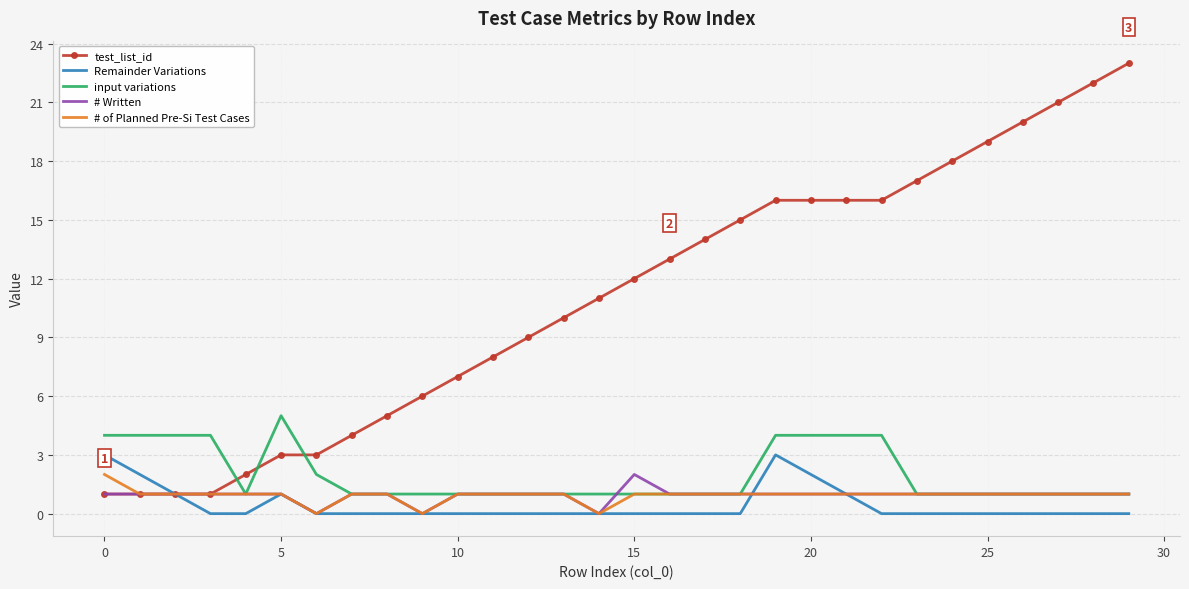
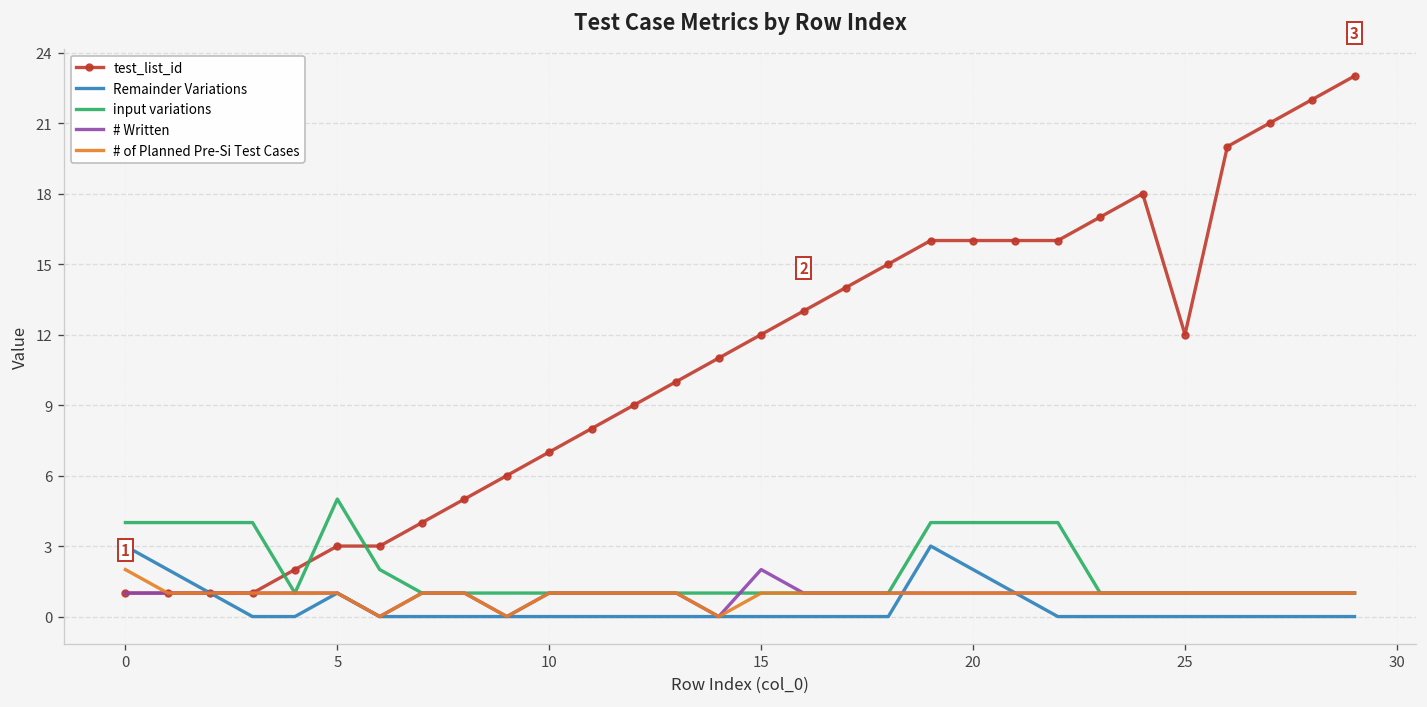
test_list_id, 25: 19 -> 12
